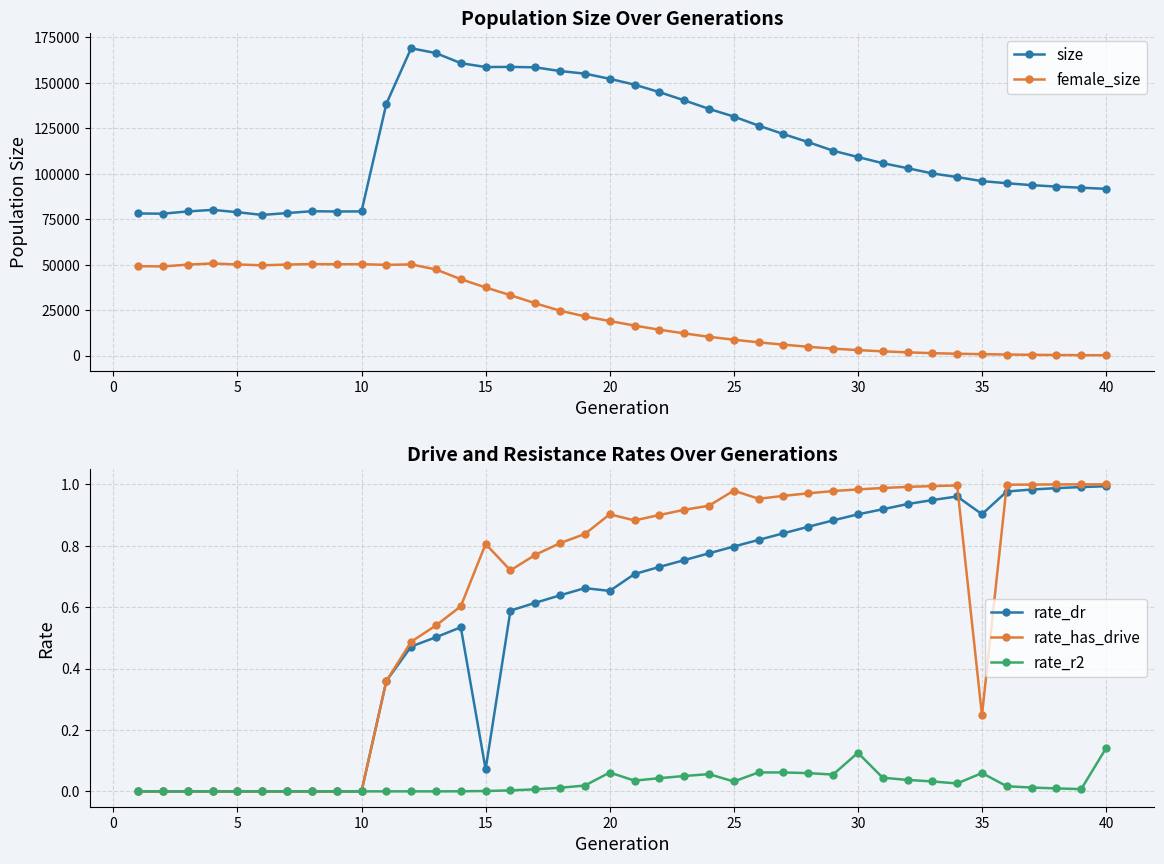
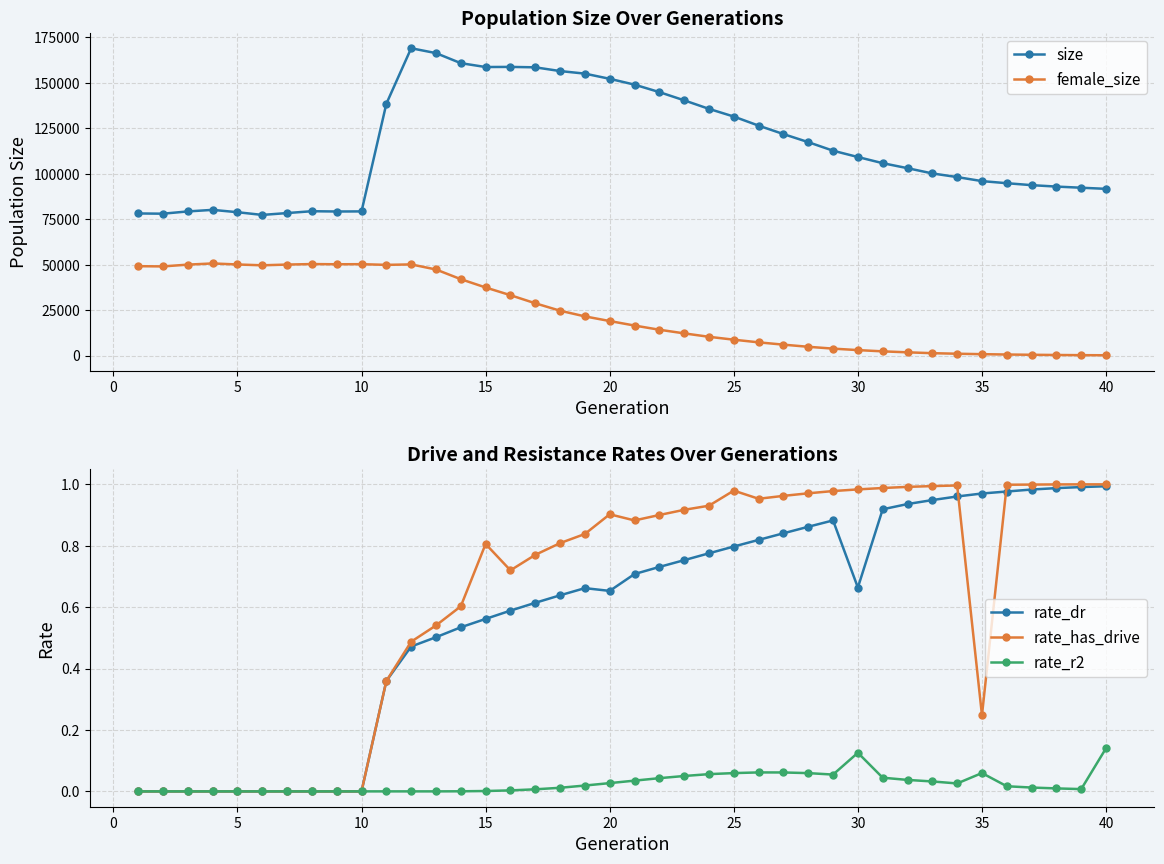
Drive and Resistance Rates Over Generations, rate_dr, 15: 0.07 -> 0.56
Drive and Resistance Rates Over Generations, rate_r2, 20: 0.06 -> 0.03
Drive and Resistance Rates Over Generations, rate_r2, 25: 0.03 -> 0.06
Drive and Resistance Rates Over Generations, rate_dr, 30: 0.90 -> 0.66
Drive and Resistance Rates Over Generations, rate_dr, 35: 0.90 -> 0.97
